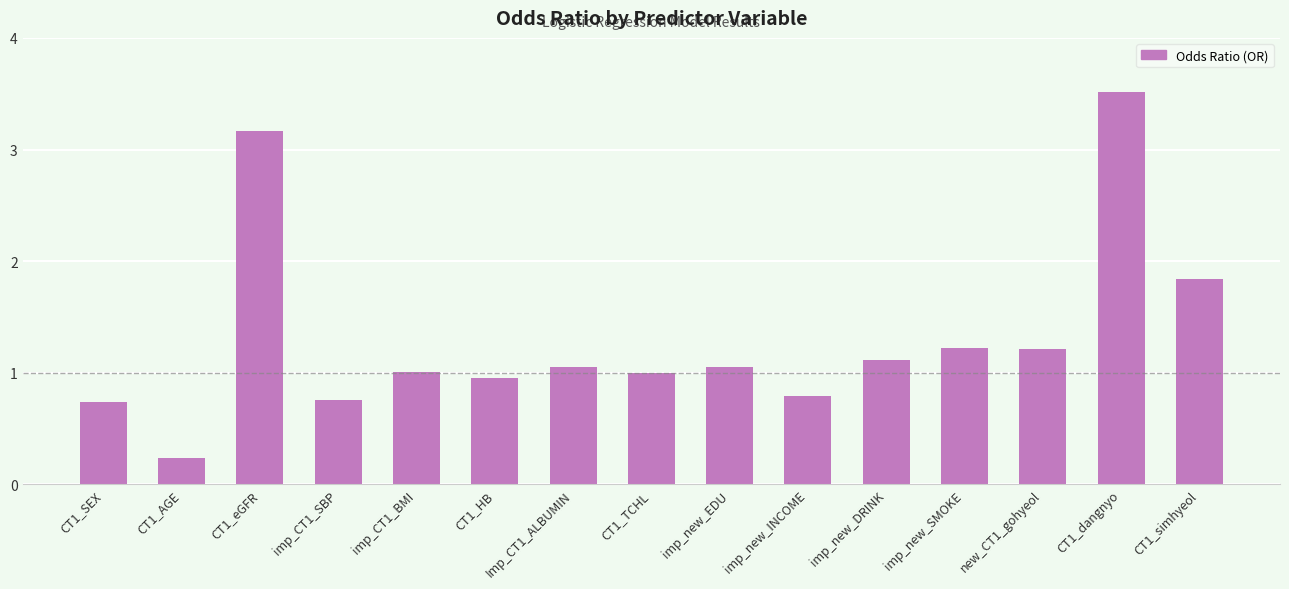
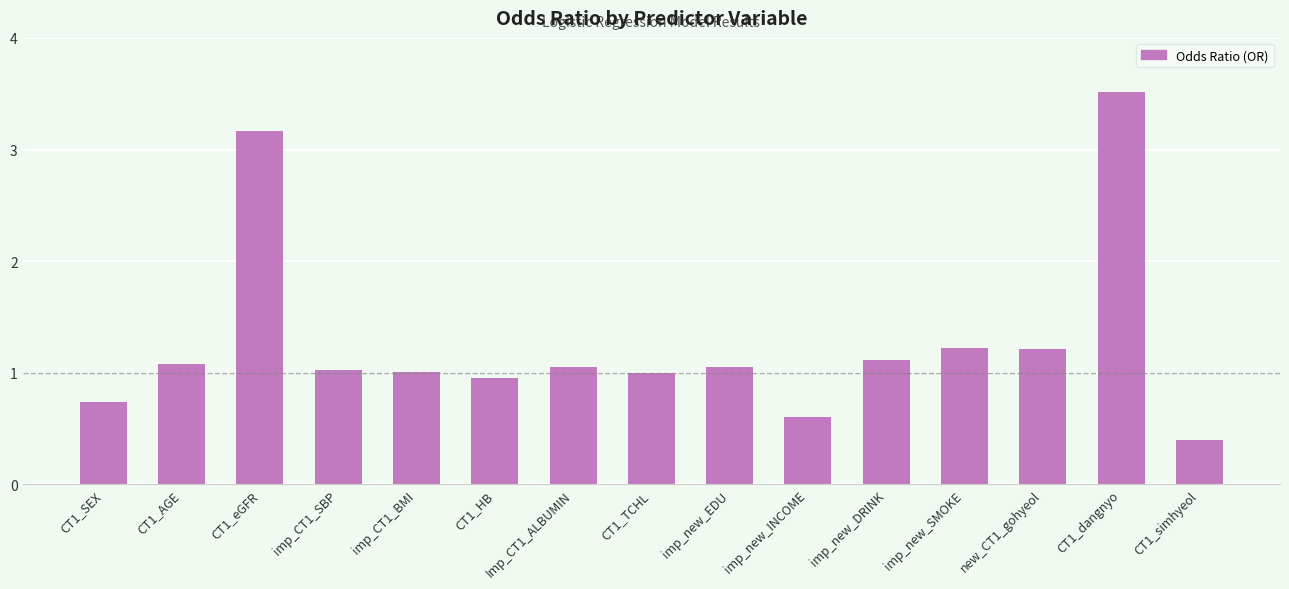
CT1_AGE: 0.23 -> 1.08
imp_CT1_SBP: 0.75 -> 1.02
imp_new_INCOME: 0.79 -> 0.60
CT1_simhyeol: 1.84 -> 0.40
